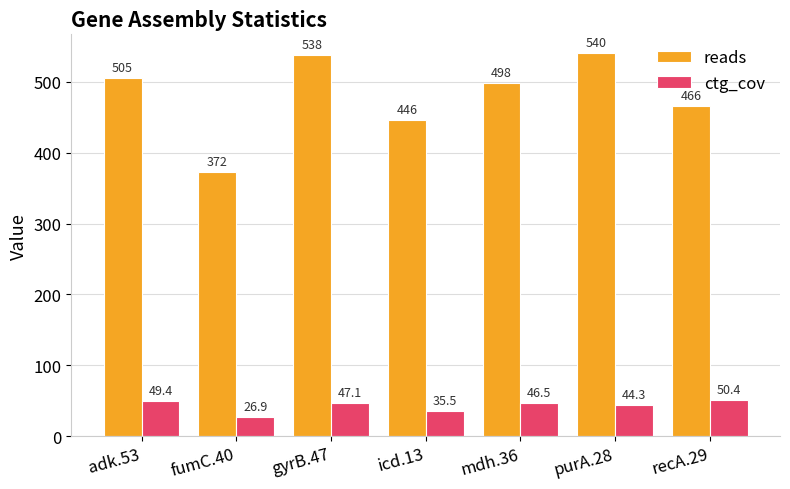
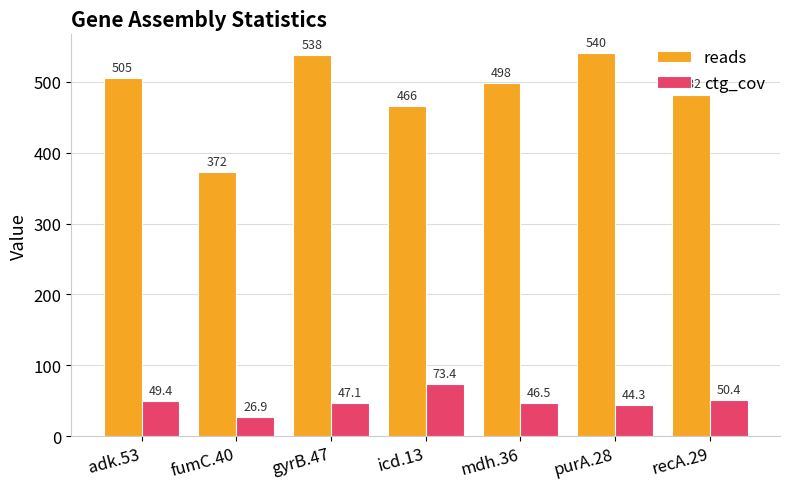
reads, icd.13: 446 -> 466
ctg_cov, icd.13: 35.5 -> 73.4
reads, recA.29: 466 -> 482
